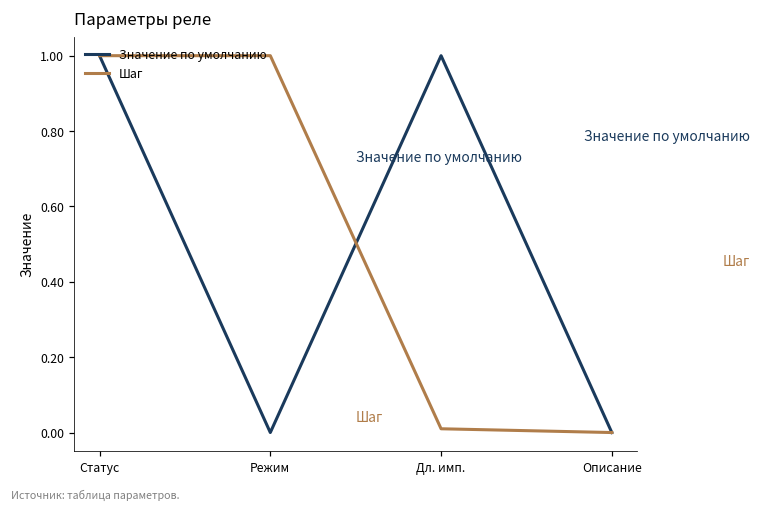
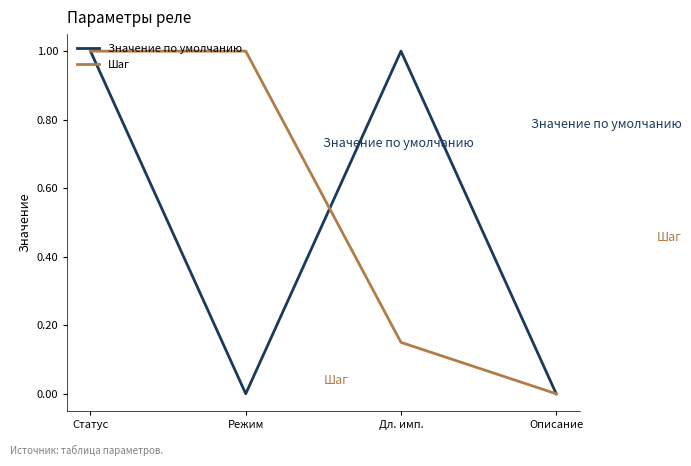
Шаг, Дл. имп.: 0.01 -> 0.15
